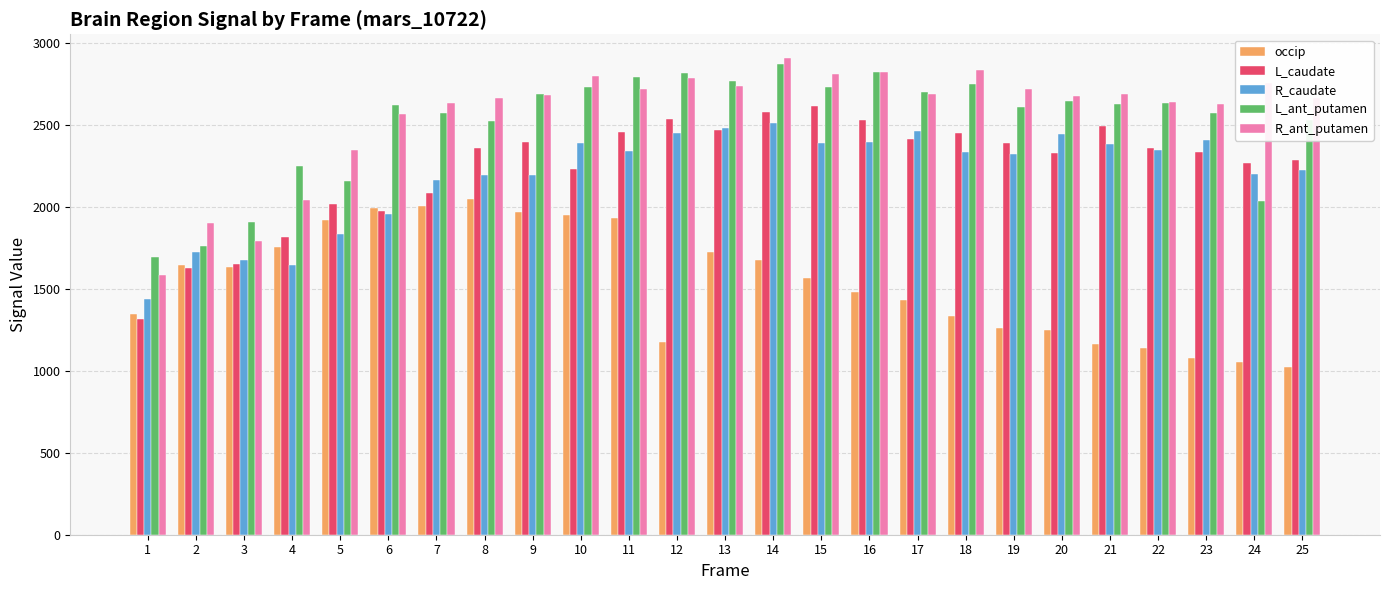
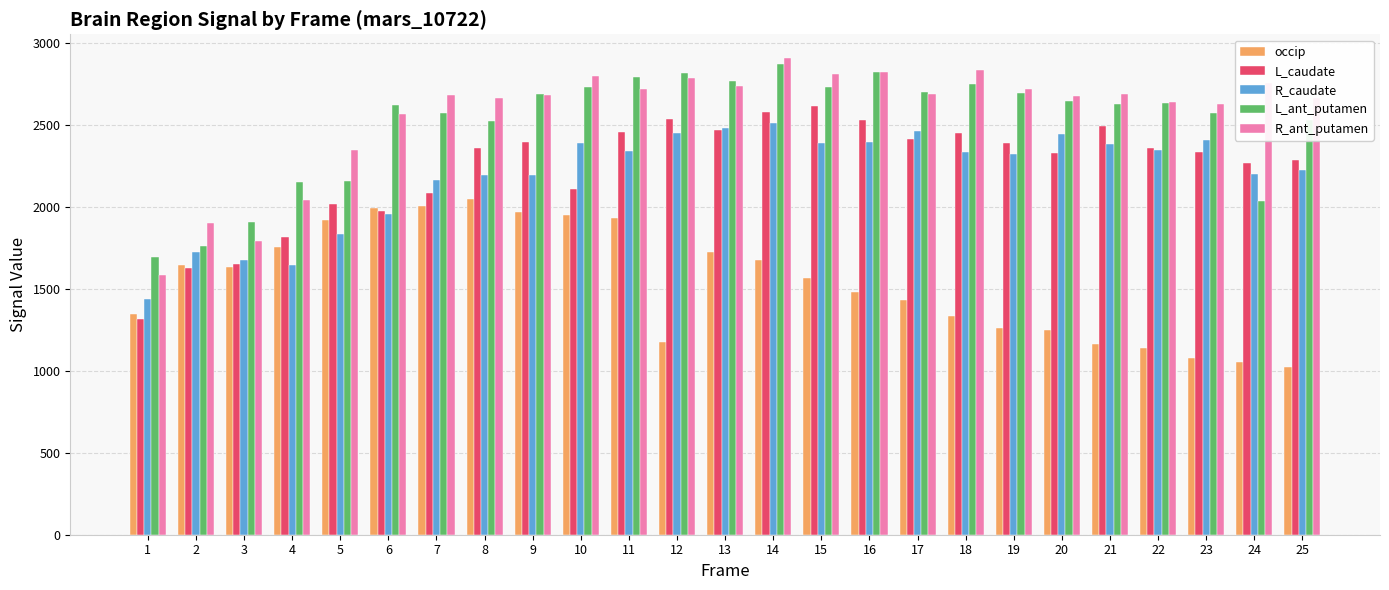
L_ant_putamen, 4: 2250 -> 2150
R_ant_putamen, 7: 2630 -> 2680
L_caudate, 10: 2230 -> 2110
L_ant_putamen, 19: 2610 -> 2690
